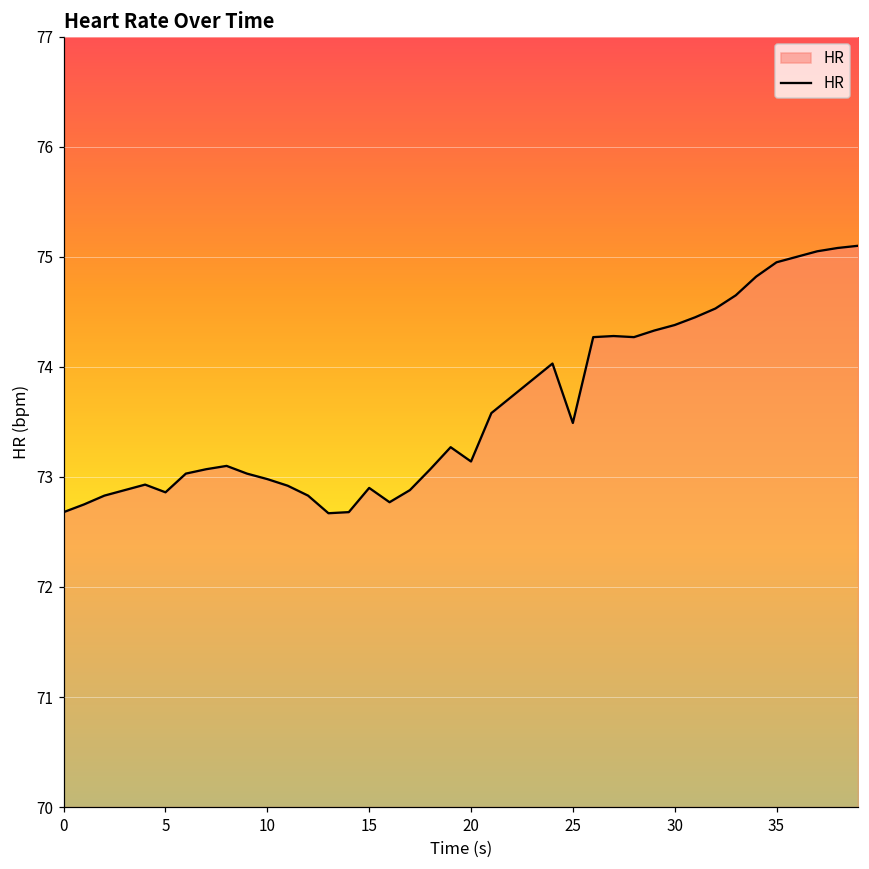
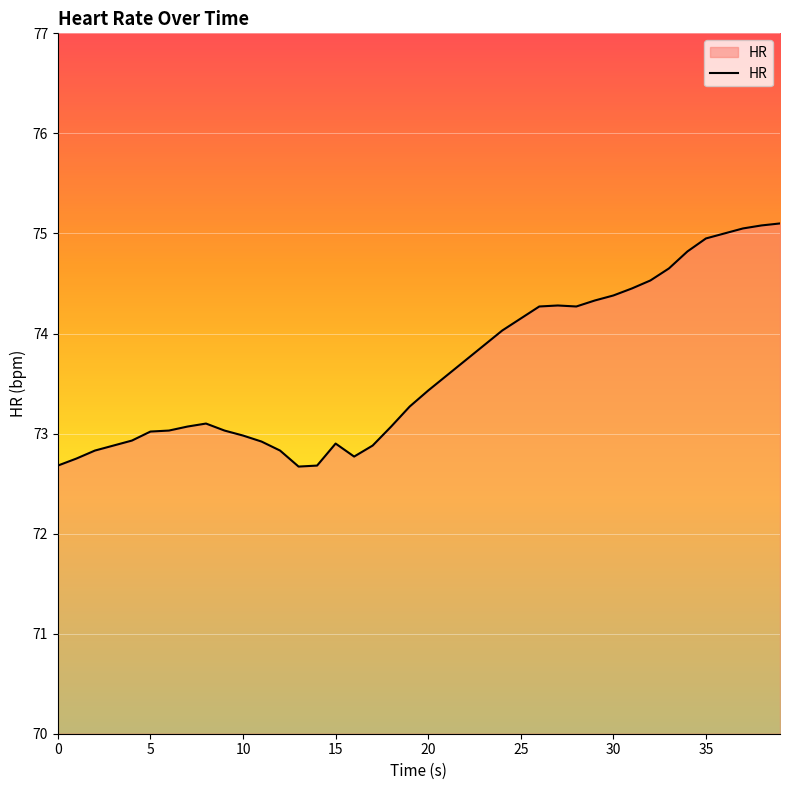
5: 72.86 -> 73.02
20: 73.14 -> 73.43
25: 73.49 -> 74.15
